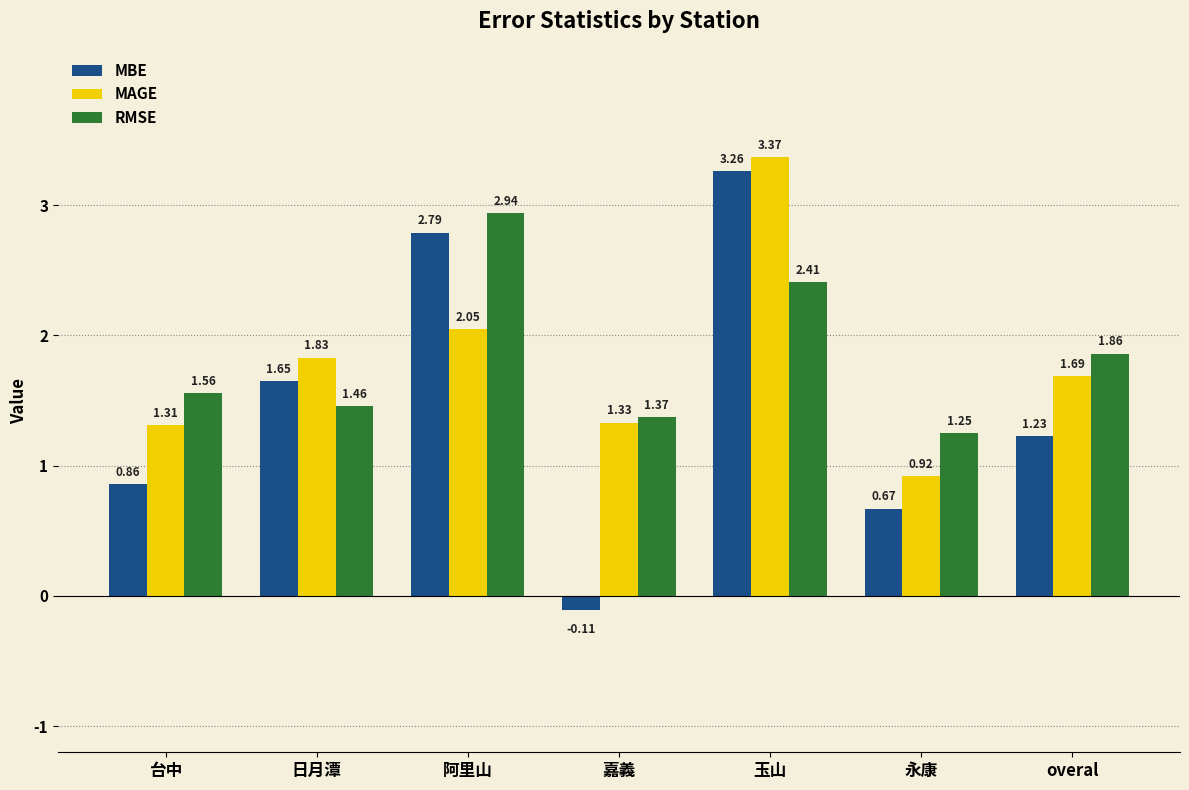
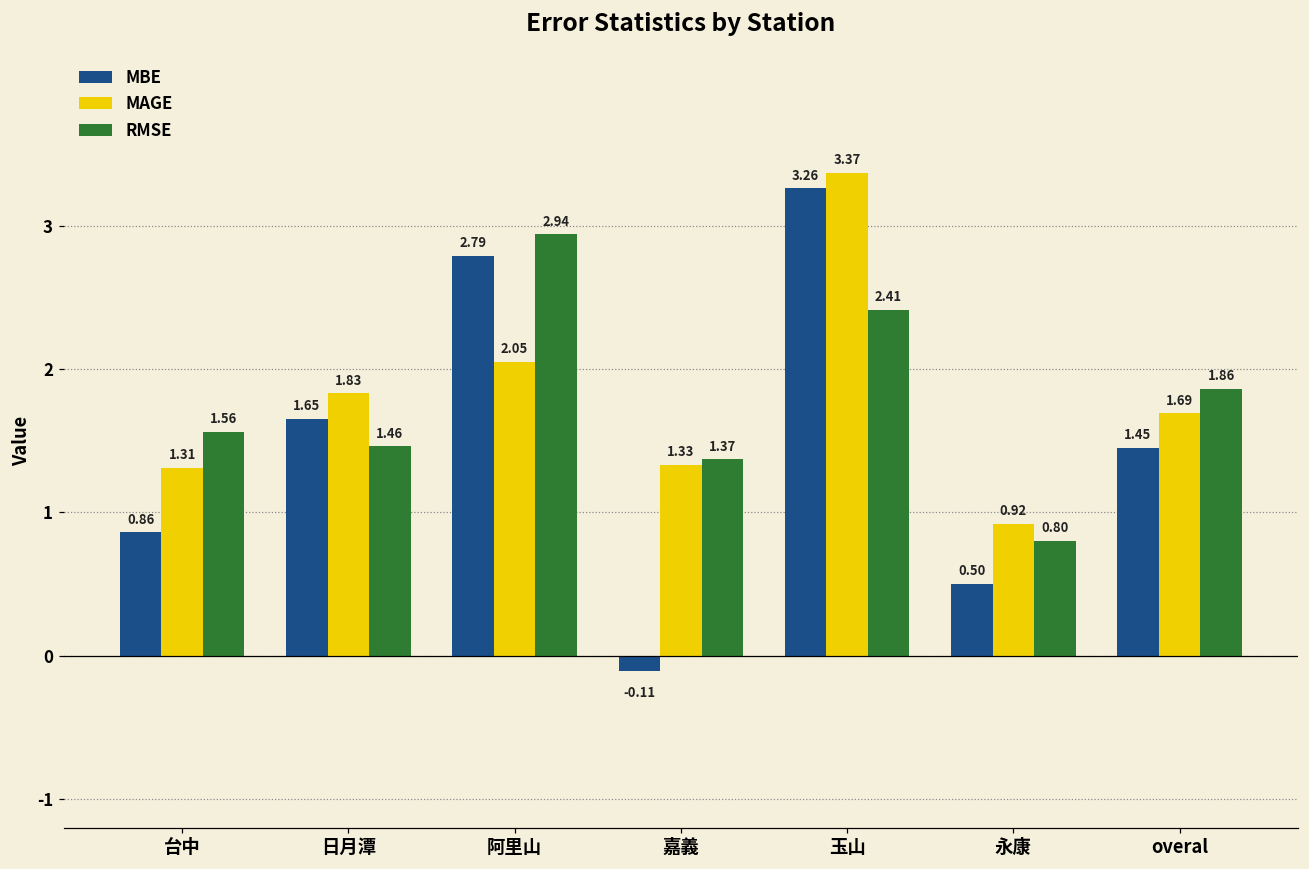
MBE, 永康: 0.67 -> 0.50
RMSE, 永康: 1.25 -> 0.80
MBE, overal: 1.23 -> 1.45
